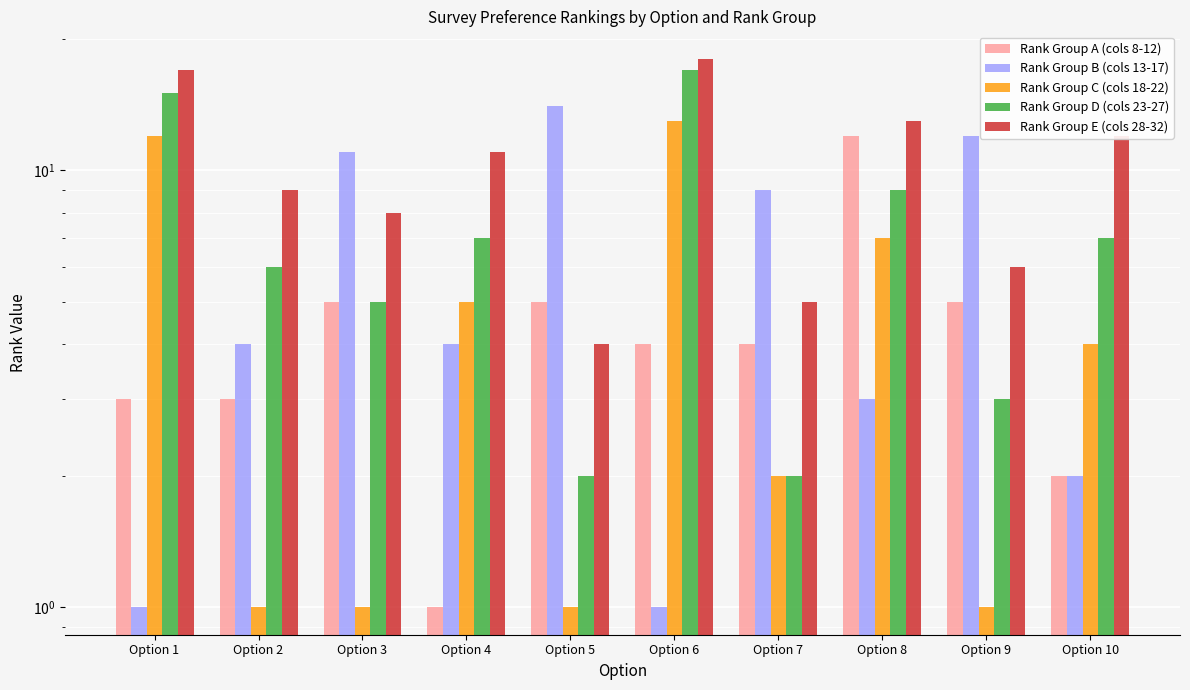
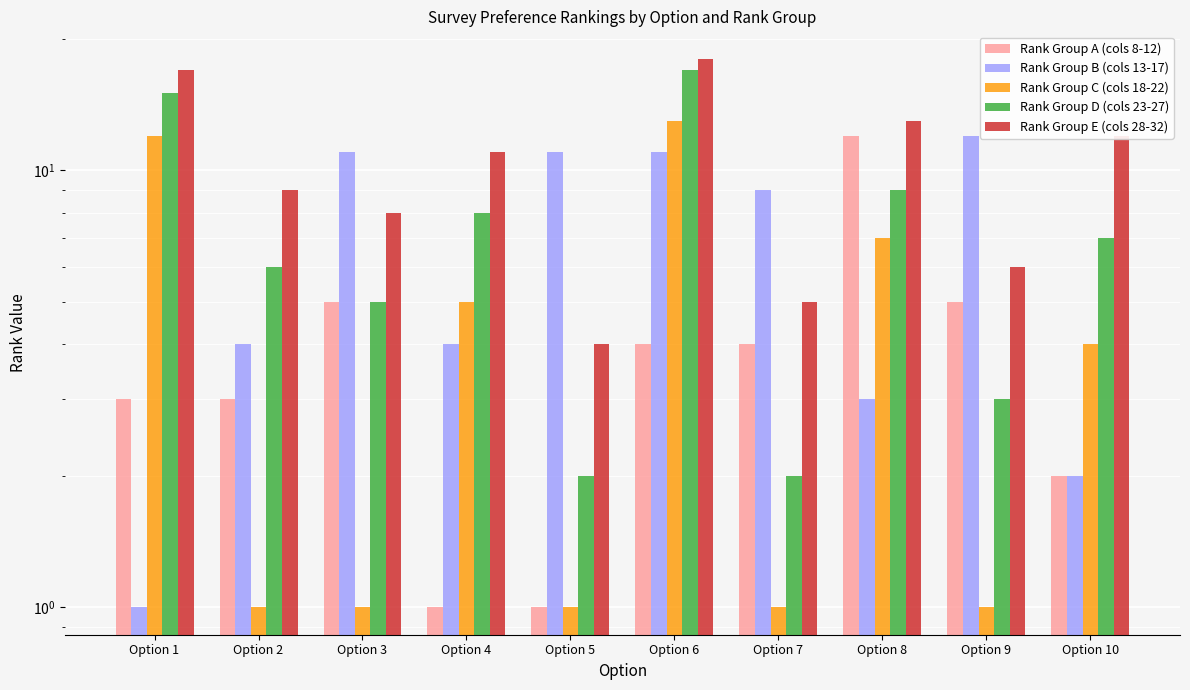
Rank Group D (cols 23-27), Option 4: 7 -> 8
Rank Group A (cols 8-12), Option 5: 5 -> 1
Rank Group B (cols 13-17), Option 5: 14 -> 11
Rank Group B (cols 13-17), Option 6: 1 -> 11
Rank Group C (cols 18-22), Option 7: 2 -> 1
